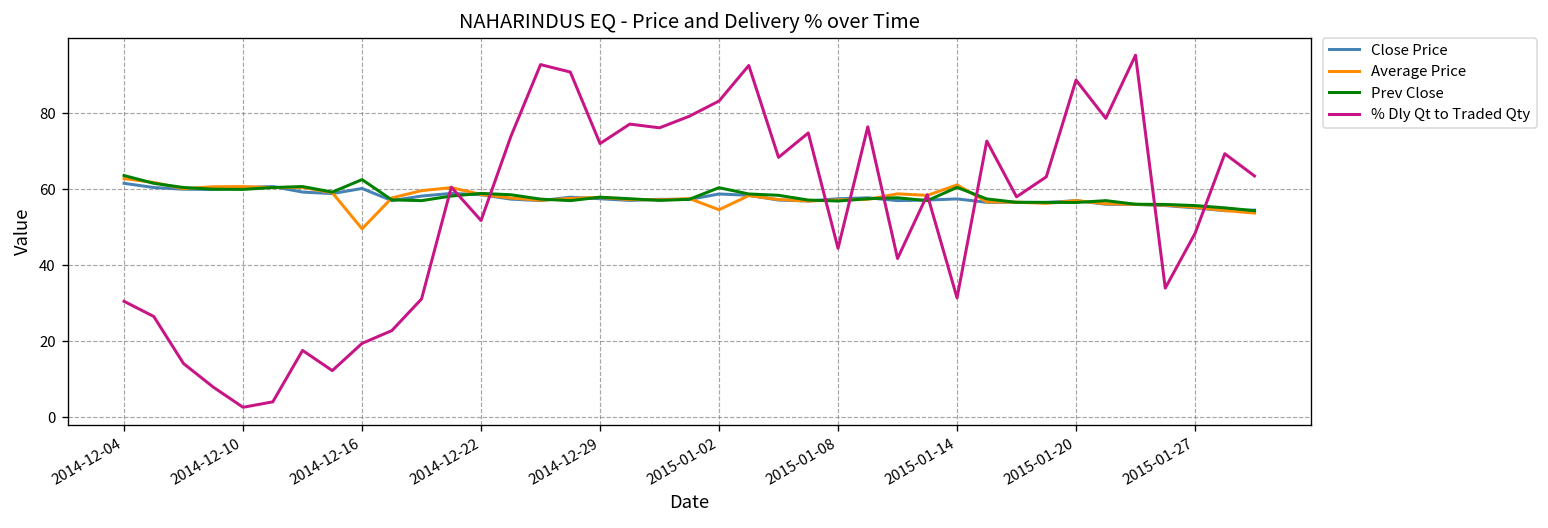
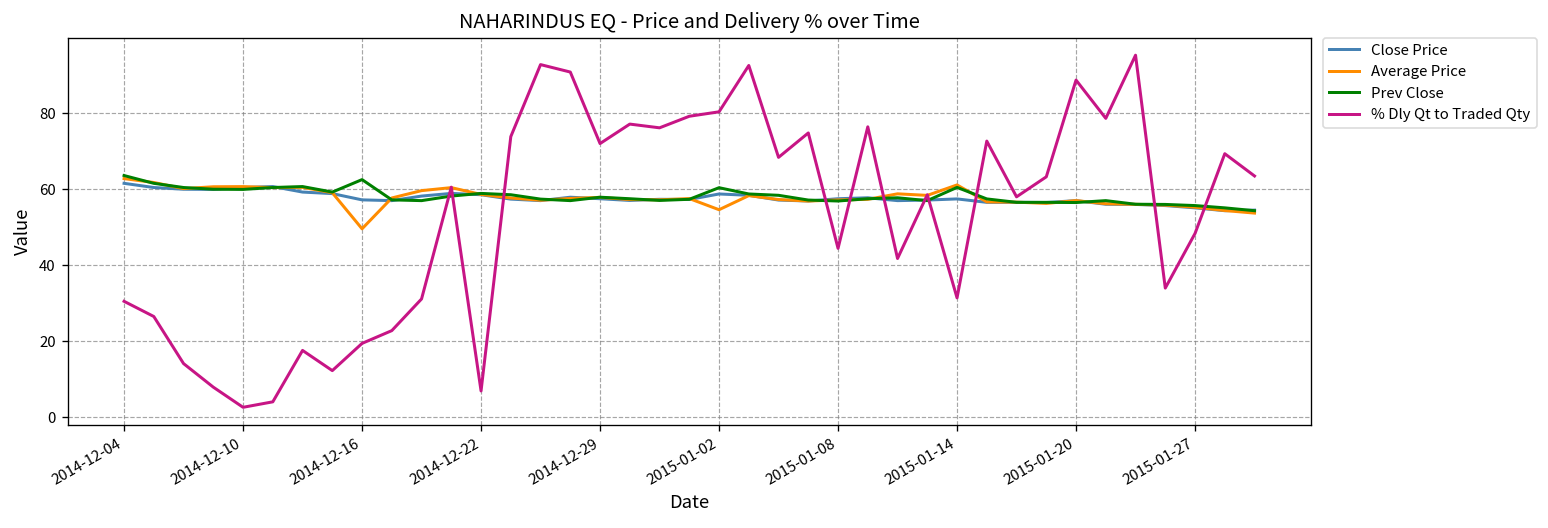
Close Price, 2014-12-16: 60 -> 57
% Dly Qt to Traded Qty, 2014-12-22: 52 -> 7
% Dly Qt to Traded Qty, 2015-01-02: 83 -> 80
